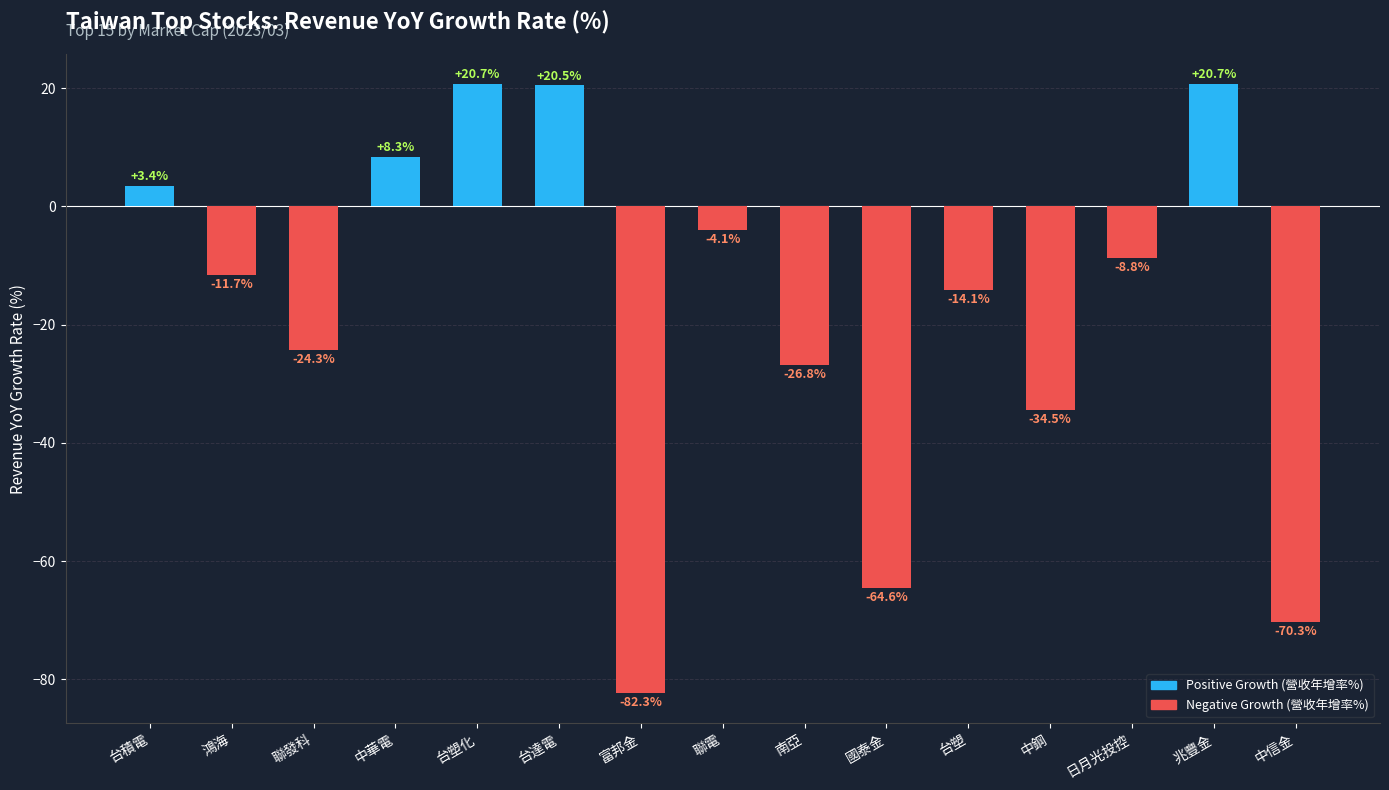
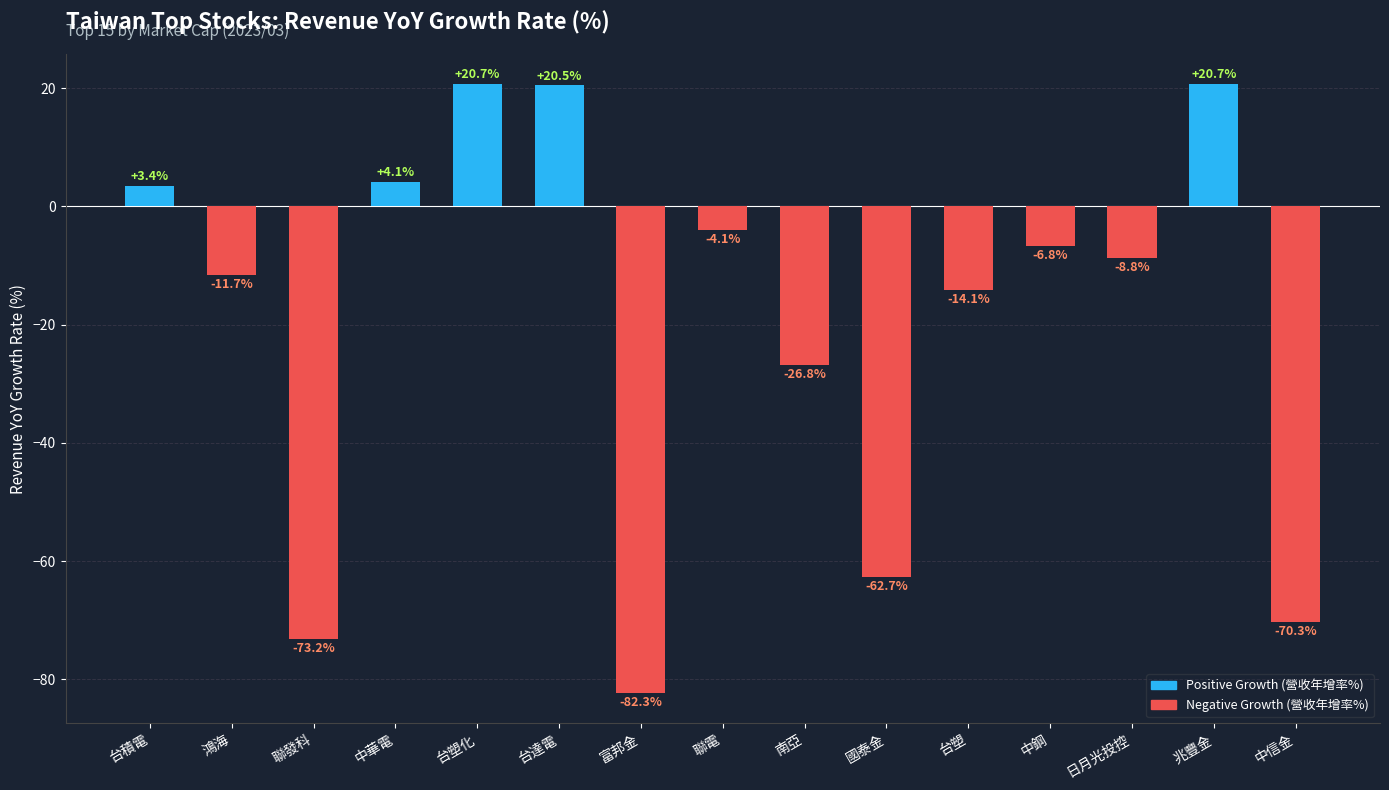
聯發科: -24.3% -> -73.2%
中華電: +8.3% -> +4.1%
國泰金: -64.6% -> -62.7%
中鋼: -34.5% -> -6.8%
